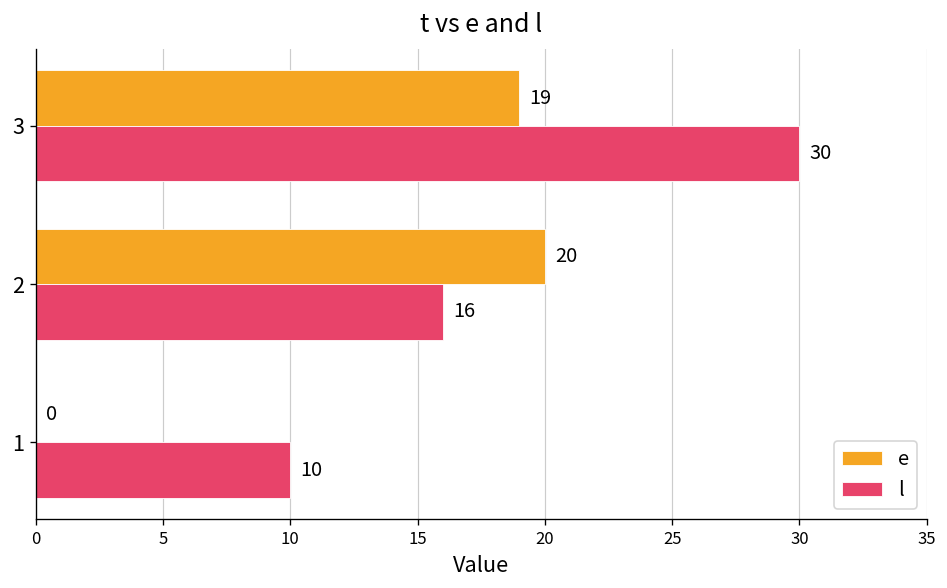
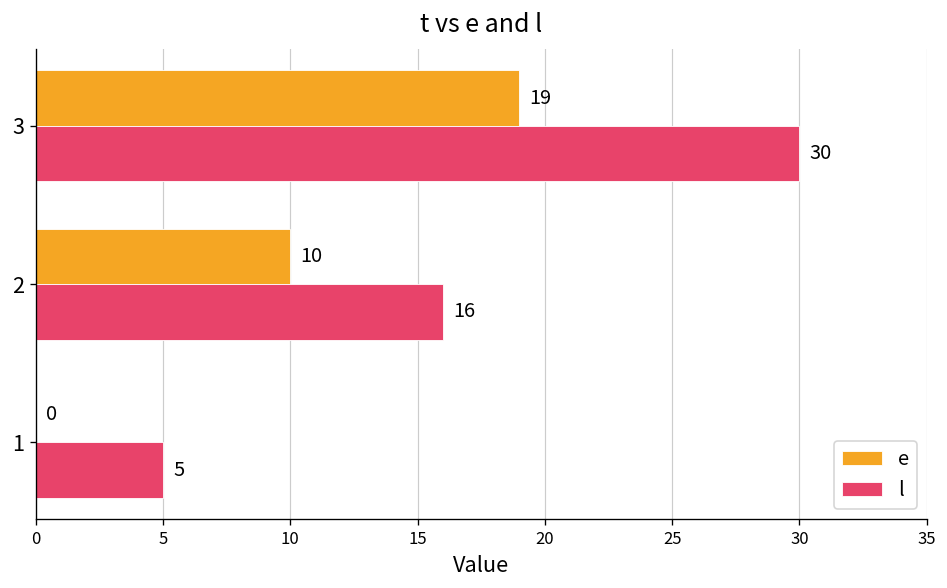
e, 2: 20 -> 10
l, 1: 10 -> 5
